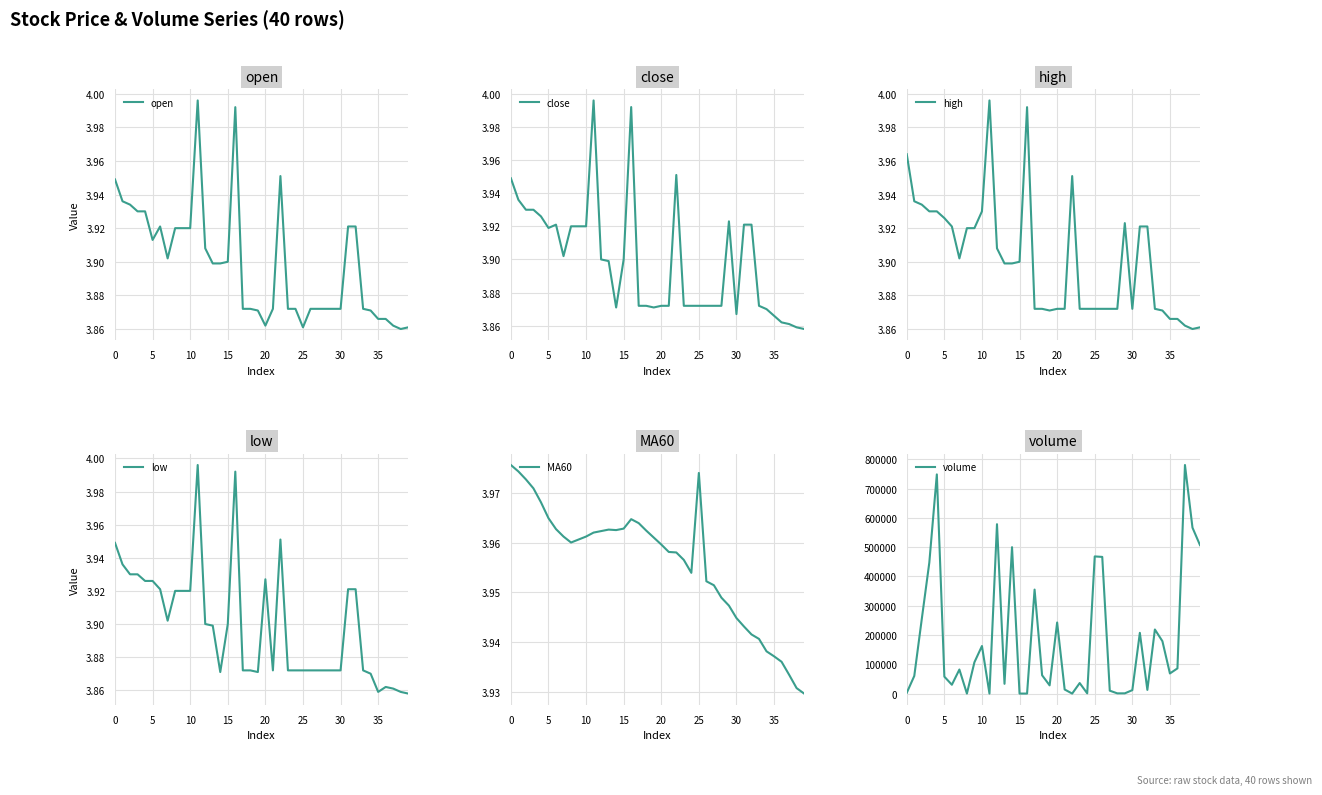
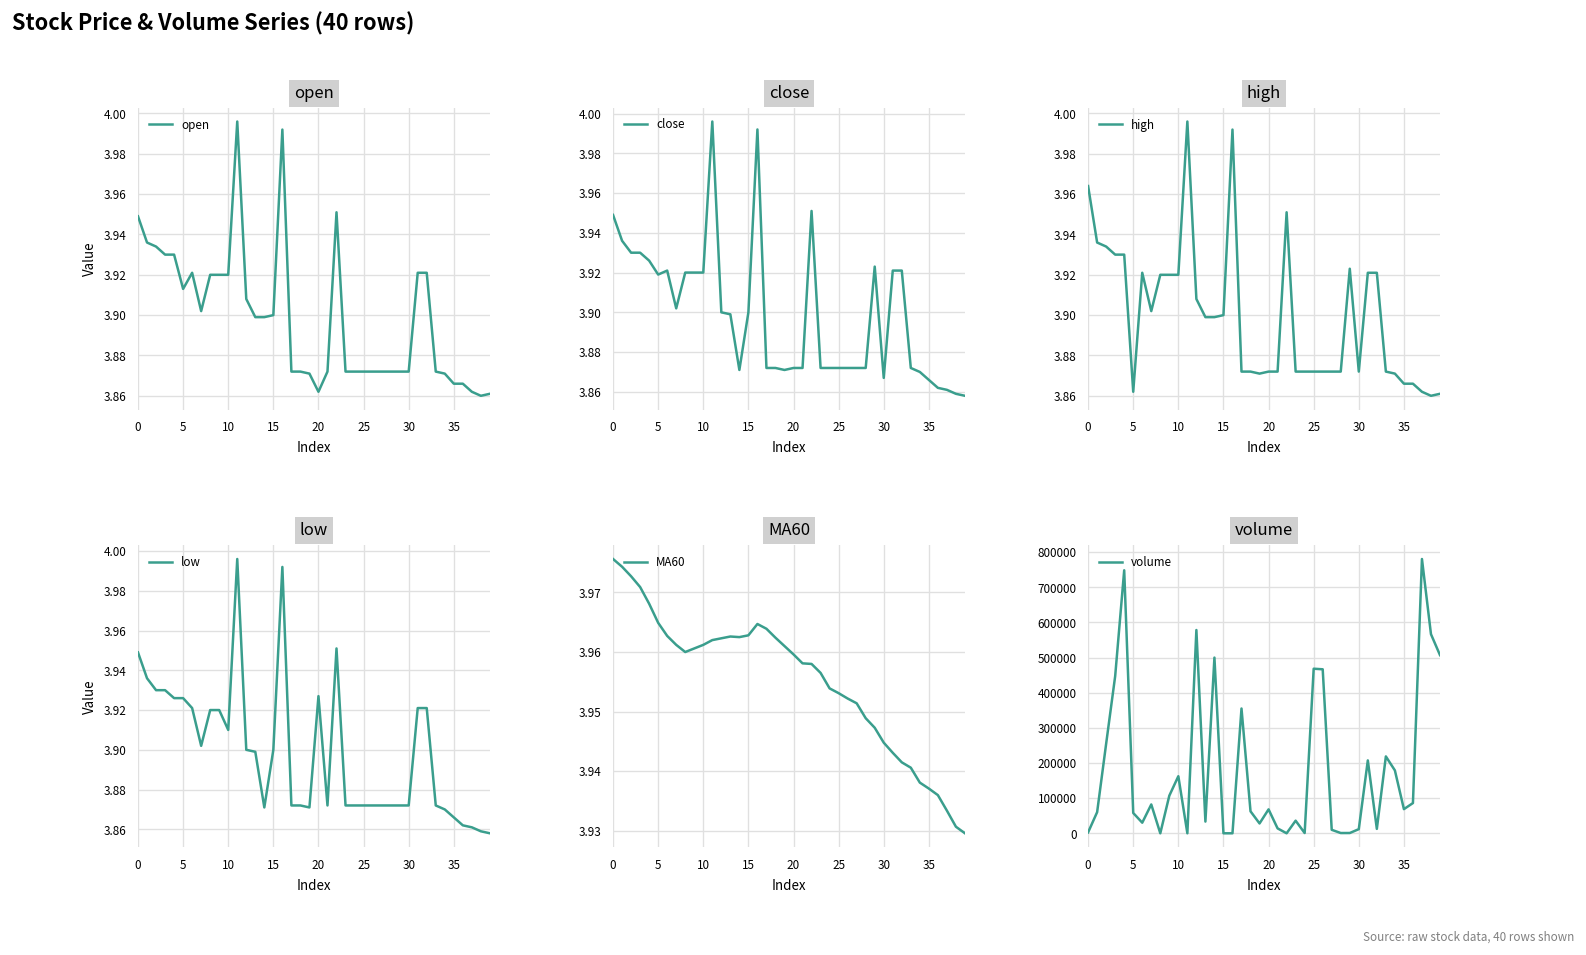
open, 25: 3.861 -> 3.872
high, 5: 3.926 -> 3.862
high, 10: 3.93 -> 3.92
low, 10: 3.92 -> 3.91
low, 35: 3.859 -> 3.866
MA60, 25: 3.974 -> 3.953
volume, 20: 240000 -> 70000
